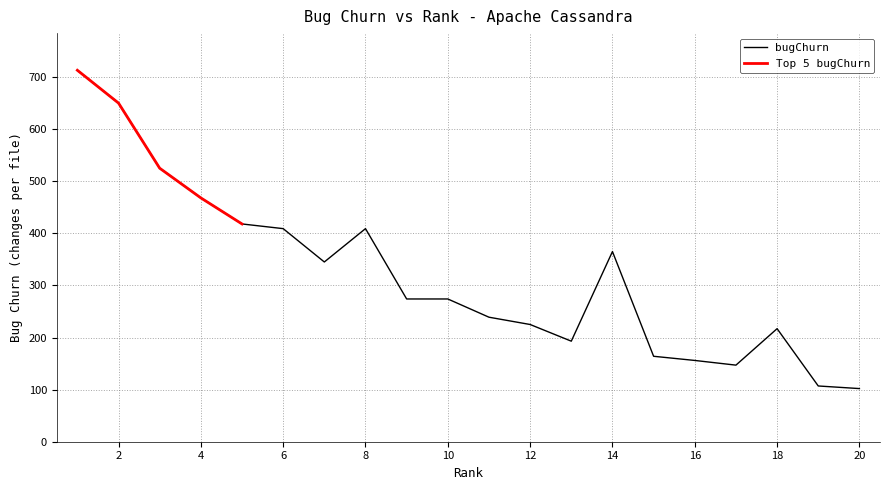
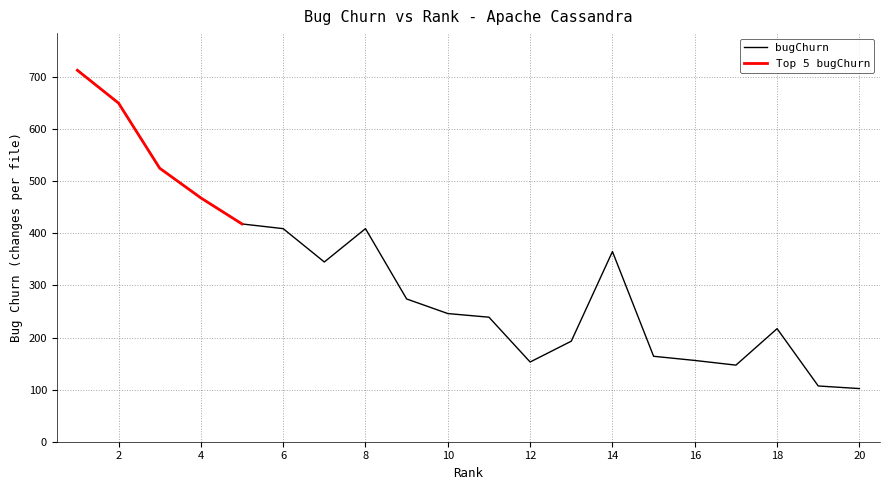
bugChurn, 10: 270 -> 250
bugChurn, 12: 230 -> 150
